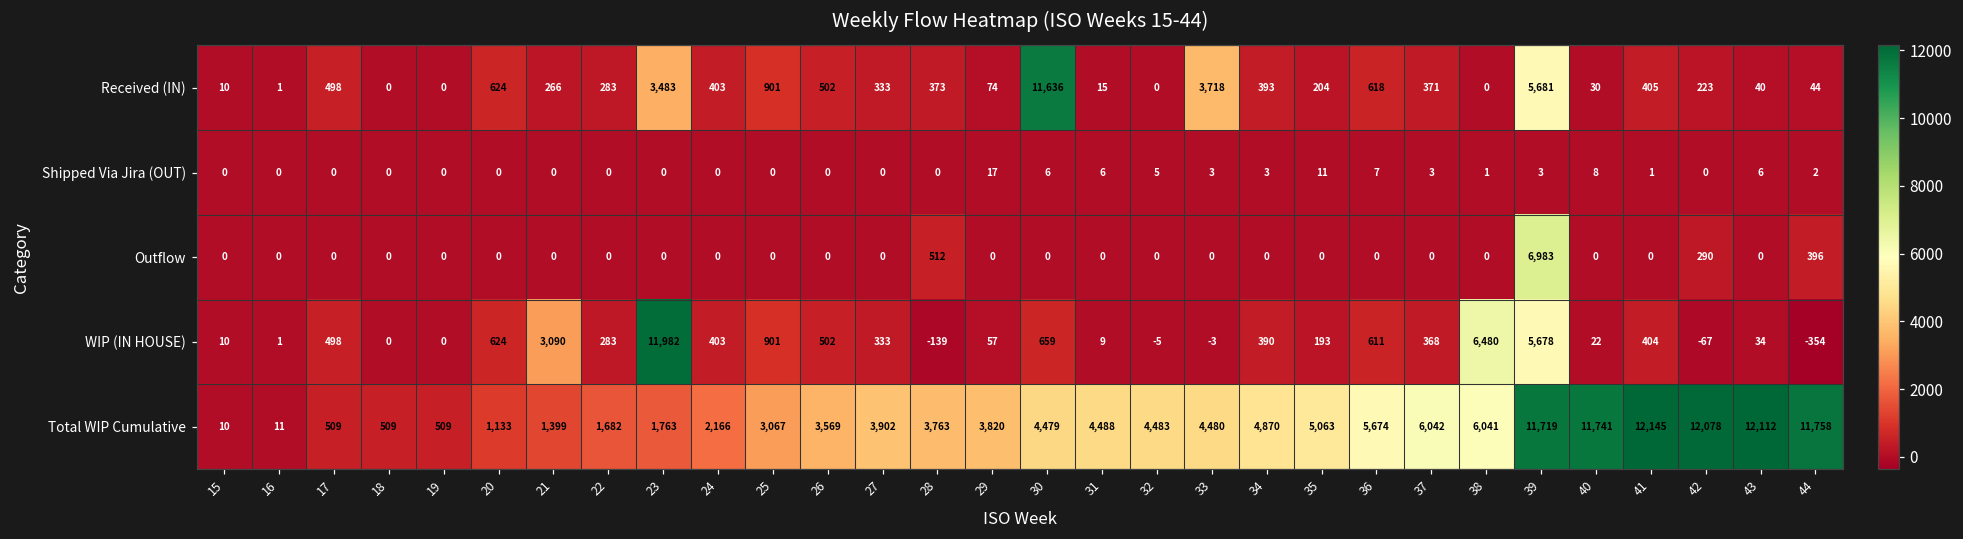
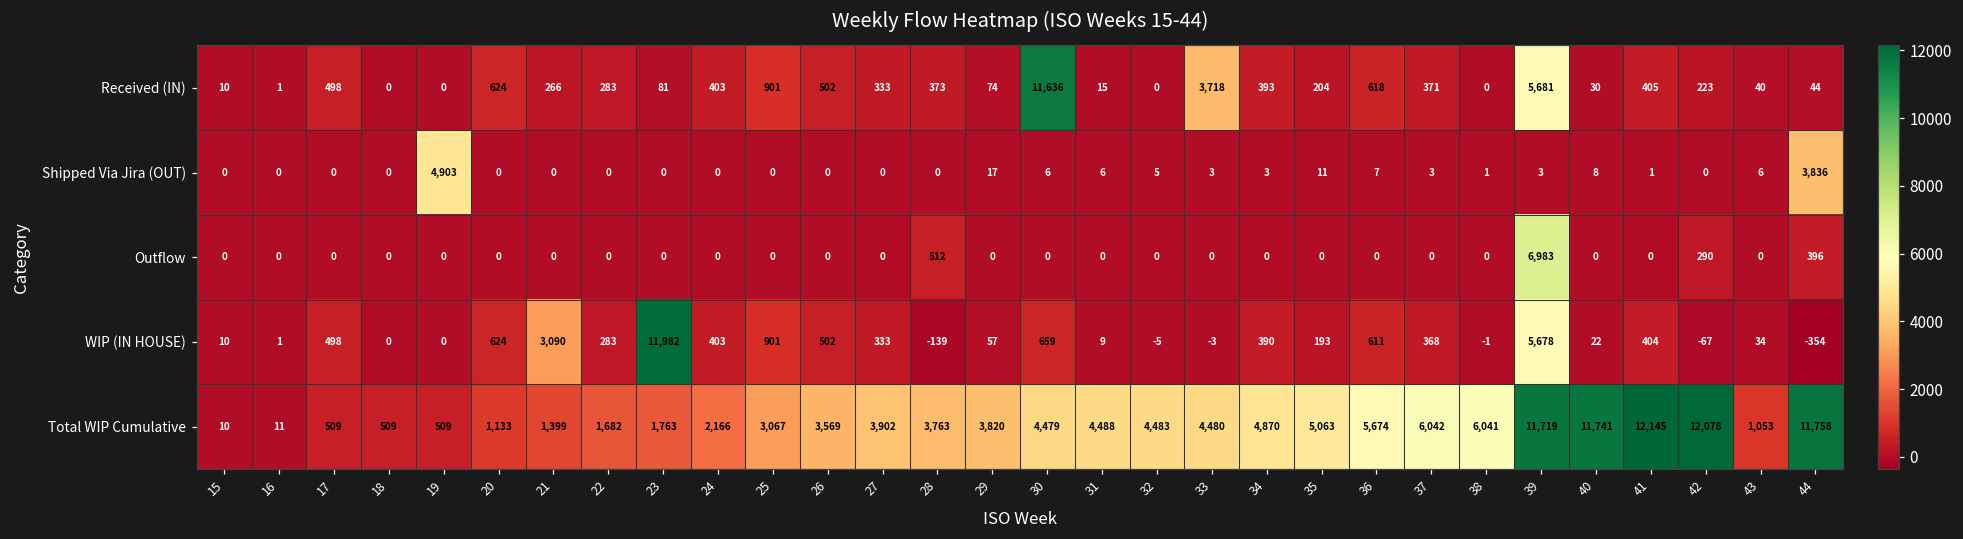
Received (IN), 23: 3,483 -> 81
Shipped Via Jira (OUT), 19: 0 -> 4,903
Shipped Via Jira (OUT), 44: 2 -> 3,836
WIP (IN HOUSE), 38: 6,480 -> -1
Total WIP Cumulative, 43: 12,112 -> 1,053
